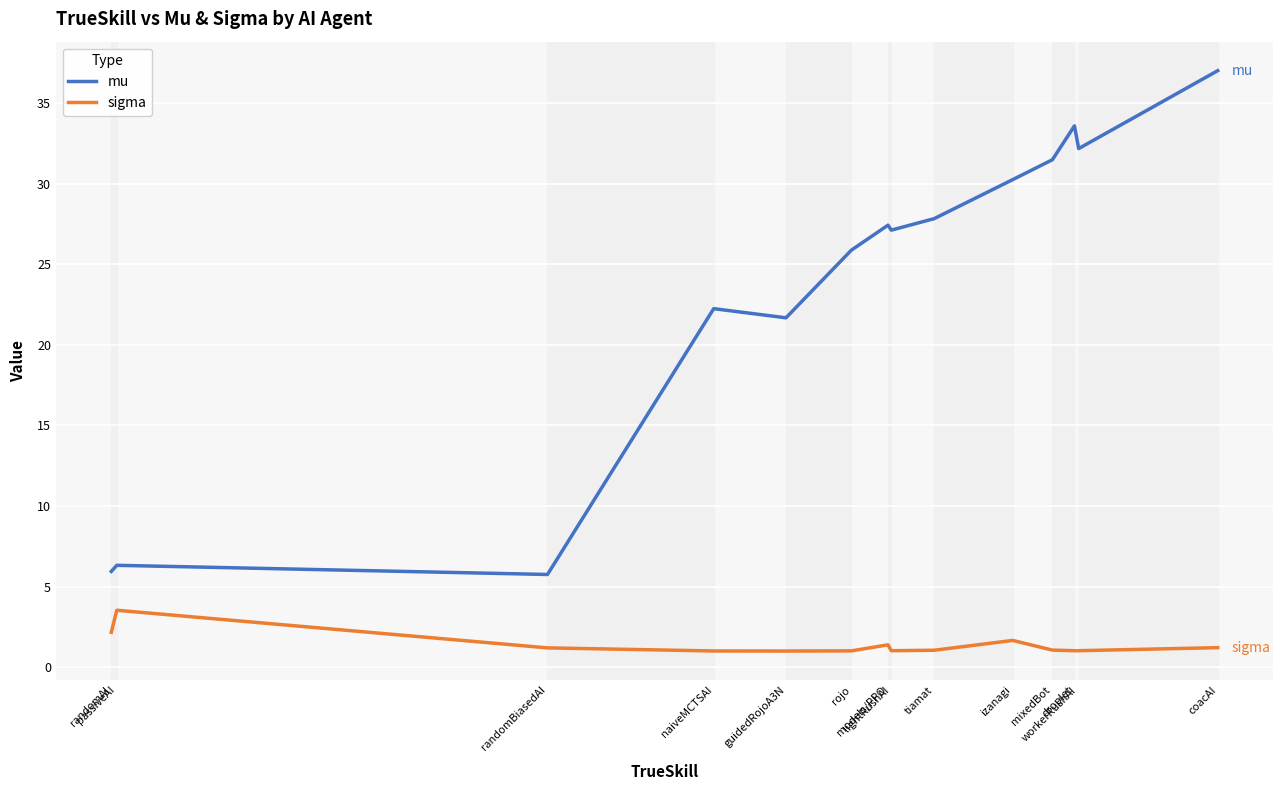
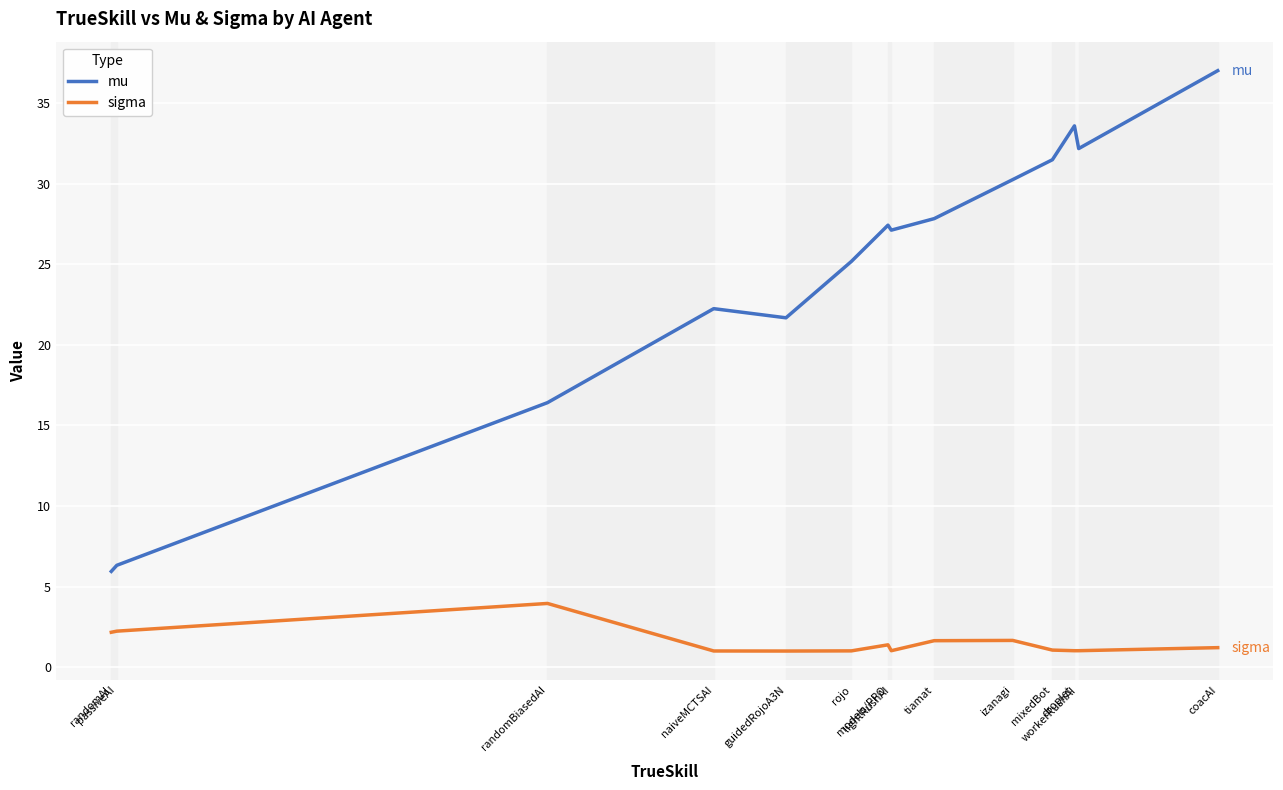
sigma, passiveAI: 3.5 -> 2.2
mu, randomBiasedAI: 5.7 -> 16.4
sigma, randomBiasedAI: 1.2 -> 3.9
mu, rojo: 25.9 -> 25.2
sigma, tiamat: 1.0 -> 1.6
